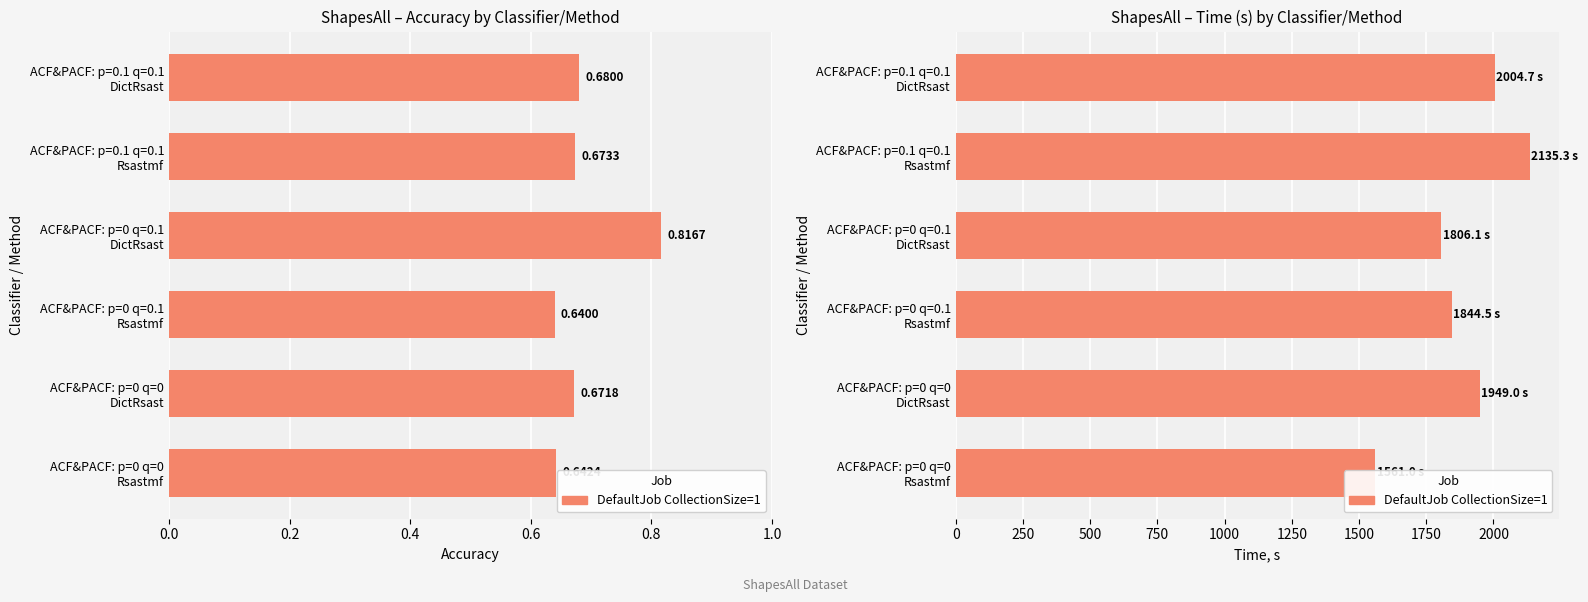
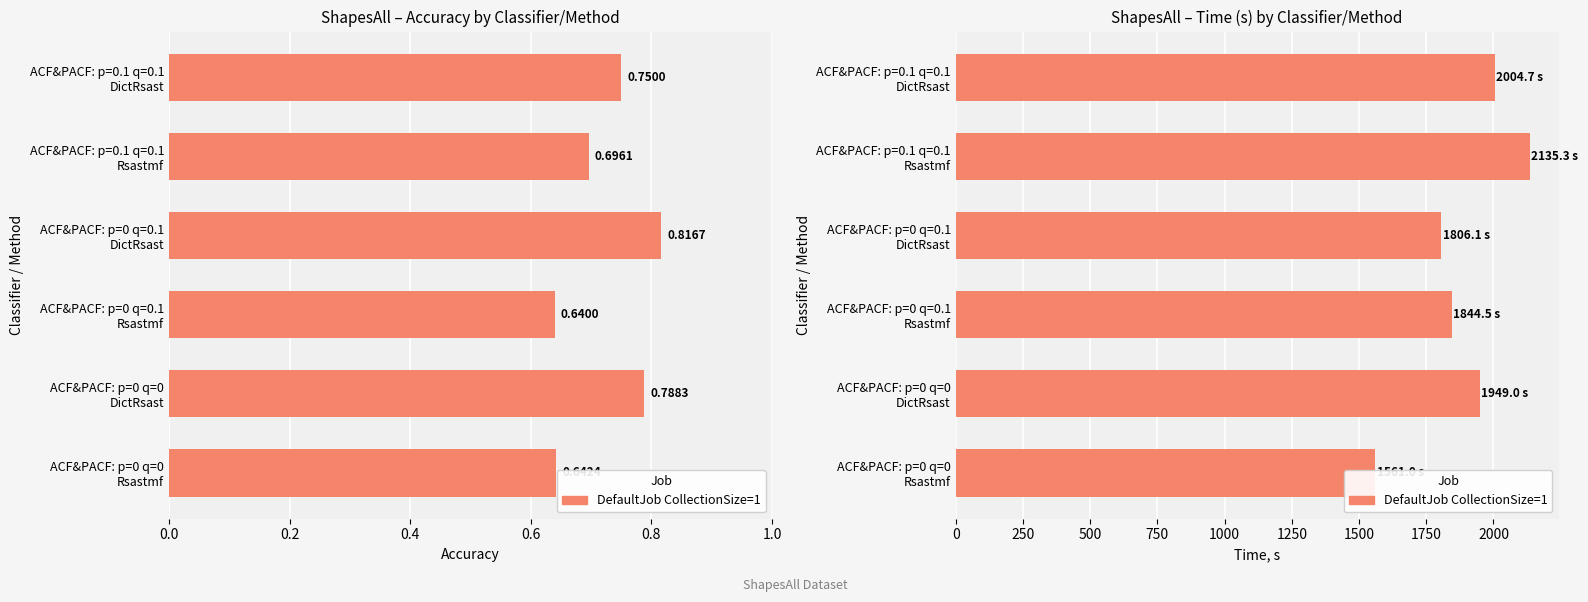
ShapesAll – Accuracy by Classifier/Method, ACF&PACF: p=0.1 q=0.1 DictRsast: 0.6800 -> 0.7500
ShapesAll – Accuracy by Classifier/Method, ACF&PACF: p=0.1 q=0.1 Rsastmf: 0.6733 -> 0.6961
ShapesAll – Accuracy by Classifier/Method, ACF&PACF: p=0 q=0 DictRsast: 0.6718 -> 0.7883
